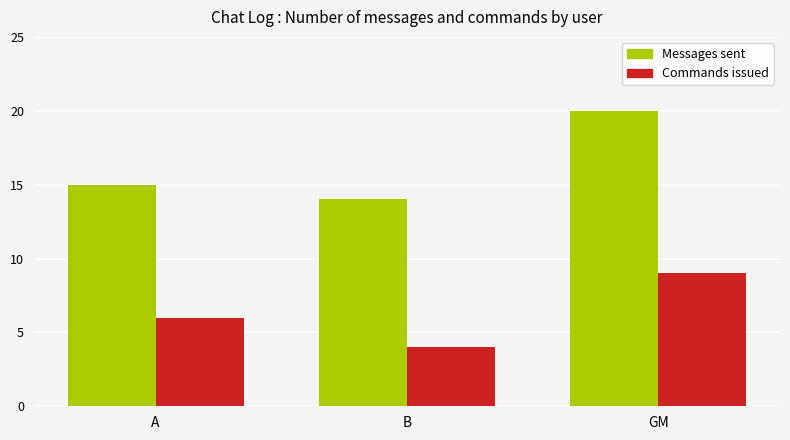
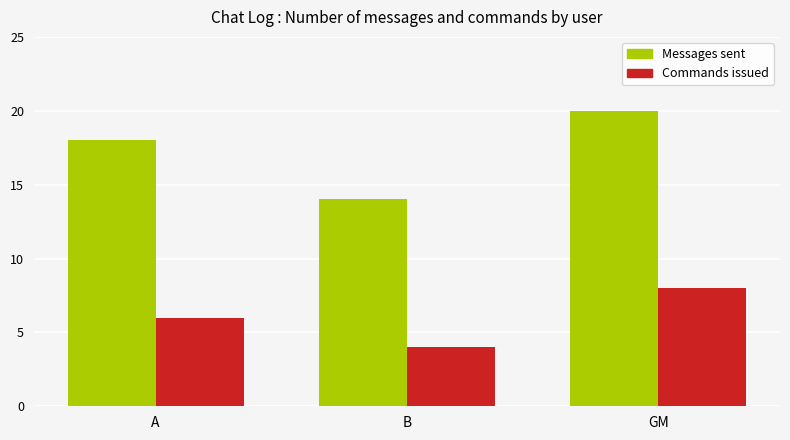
Messages sent, A: 15 -> 18
Commands issued, GM: 9 -> 8
